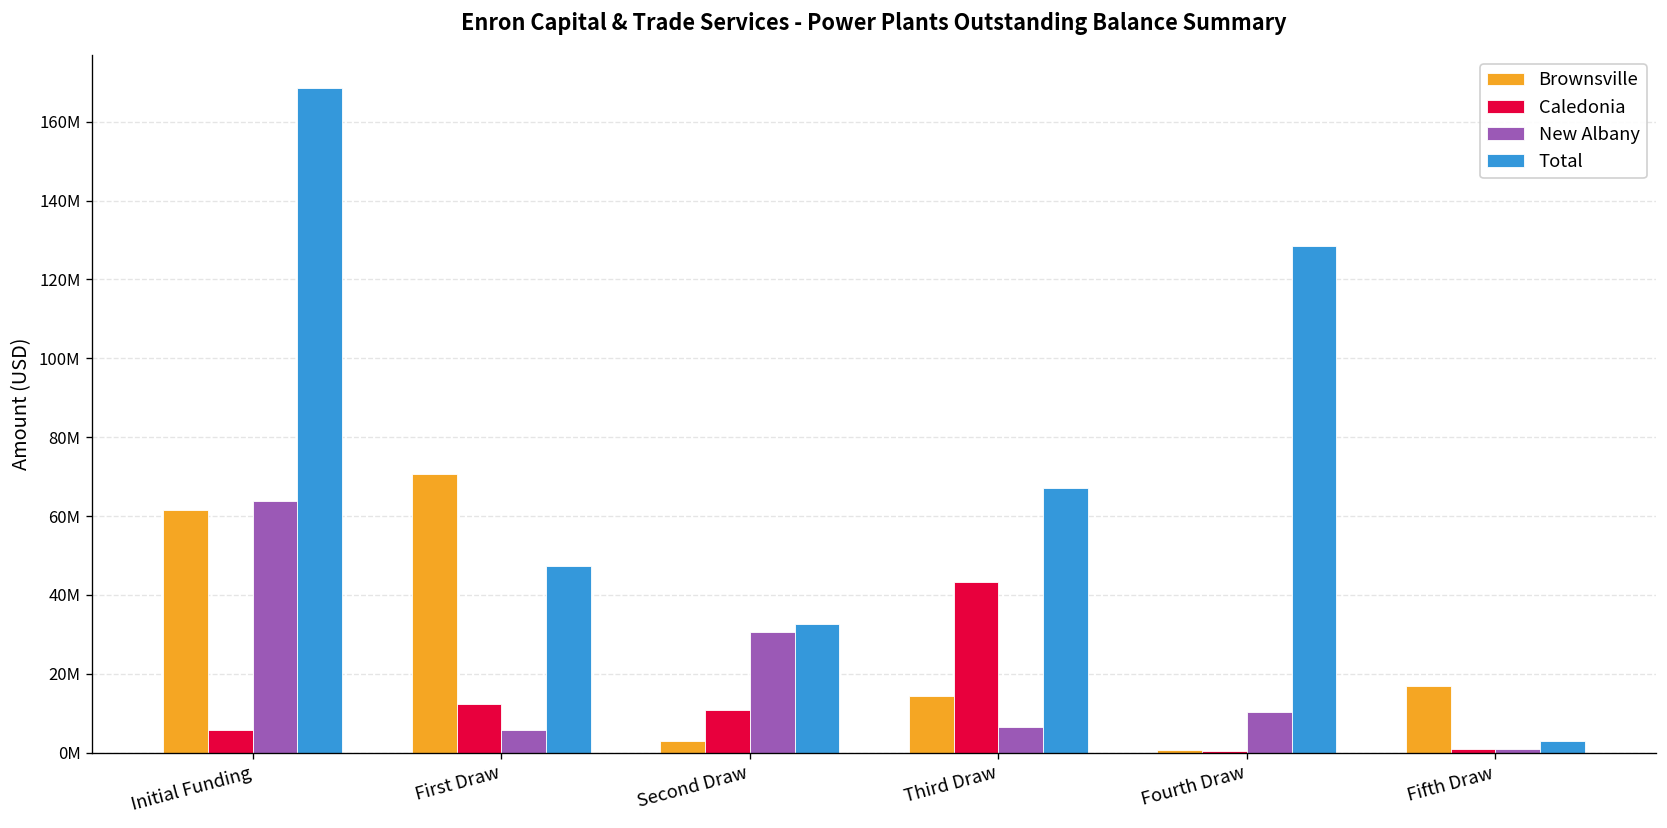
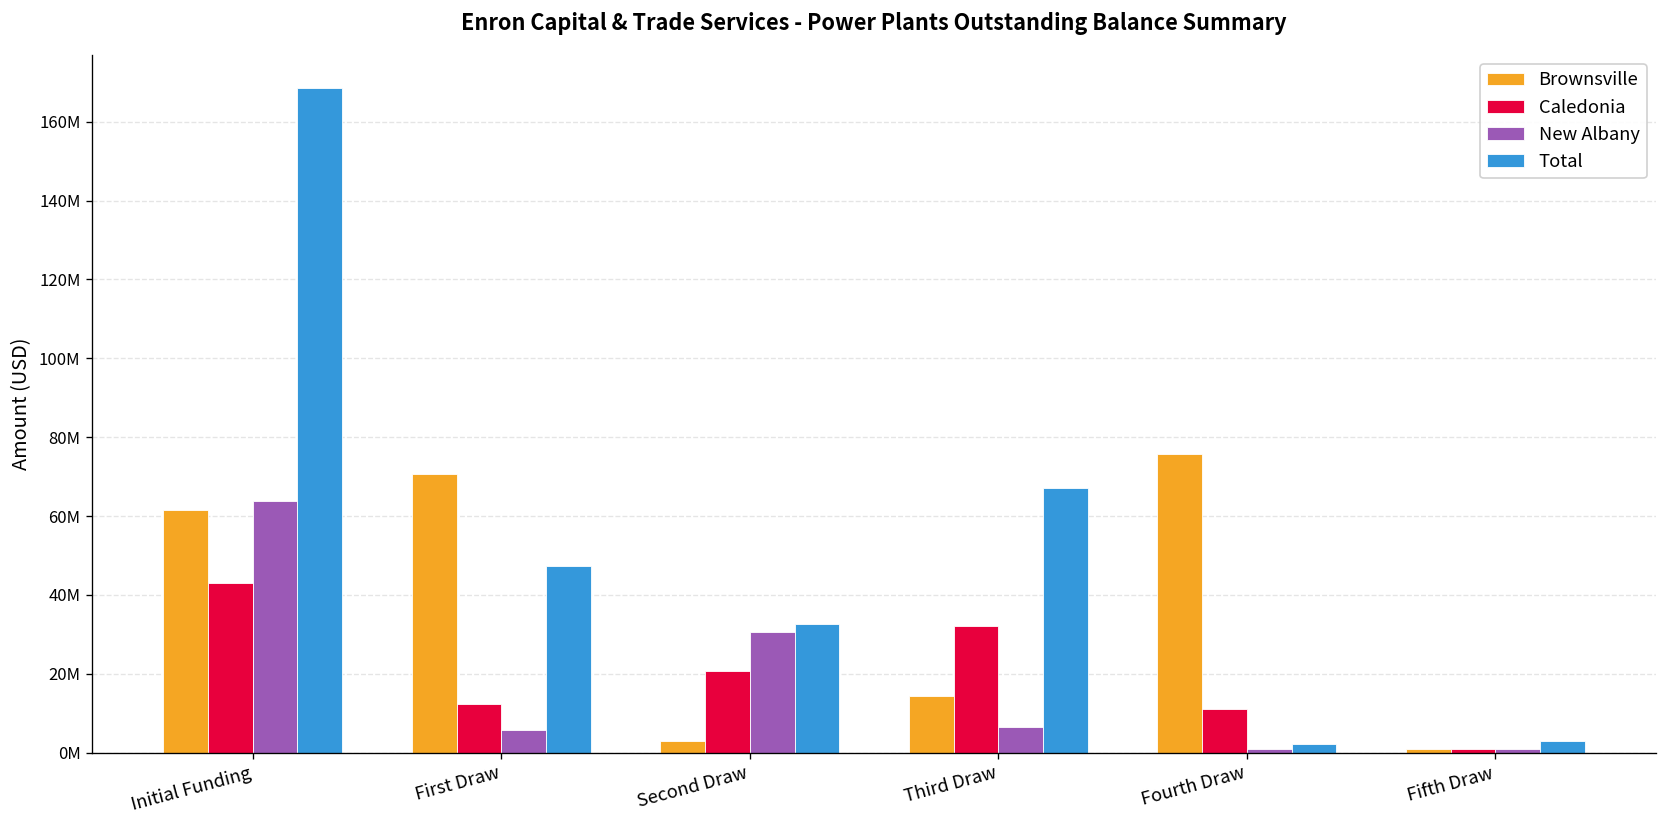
Caledonia, Initial Funding: 6000000 -> 43000000
Caledonia, Second Draw: 11000000 -> 21000000
Caledonia, Third Draw: 43000000 -> 32000000
Brownsville, Fourth Draw: 1000000 -> 76000000
Caledonia, Fourth Draw: 1000000 -> 11000000
New Albany, Fourth Draw: 10000000 -> 1000000
Total, Fourth Draw: 129000000 -> 2000000
Brownsville, Fifth Draw: 17000000 -> 1000000
